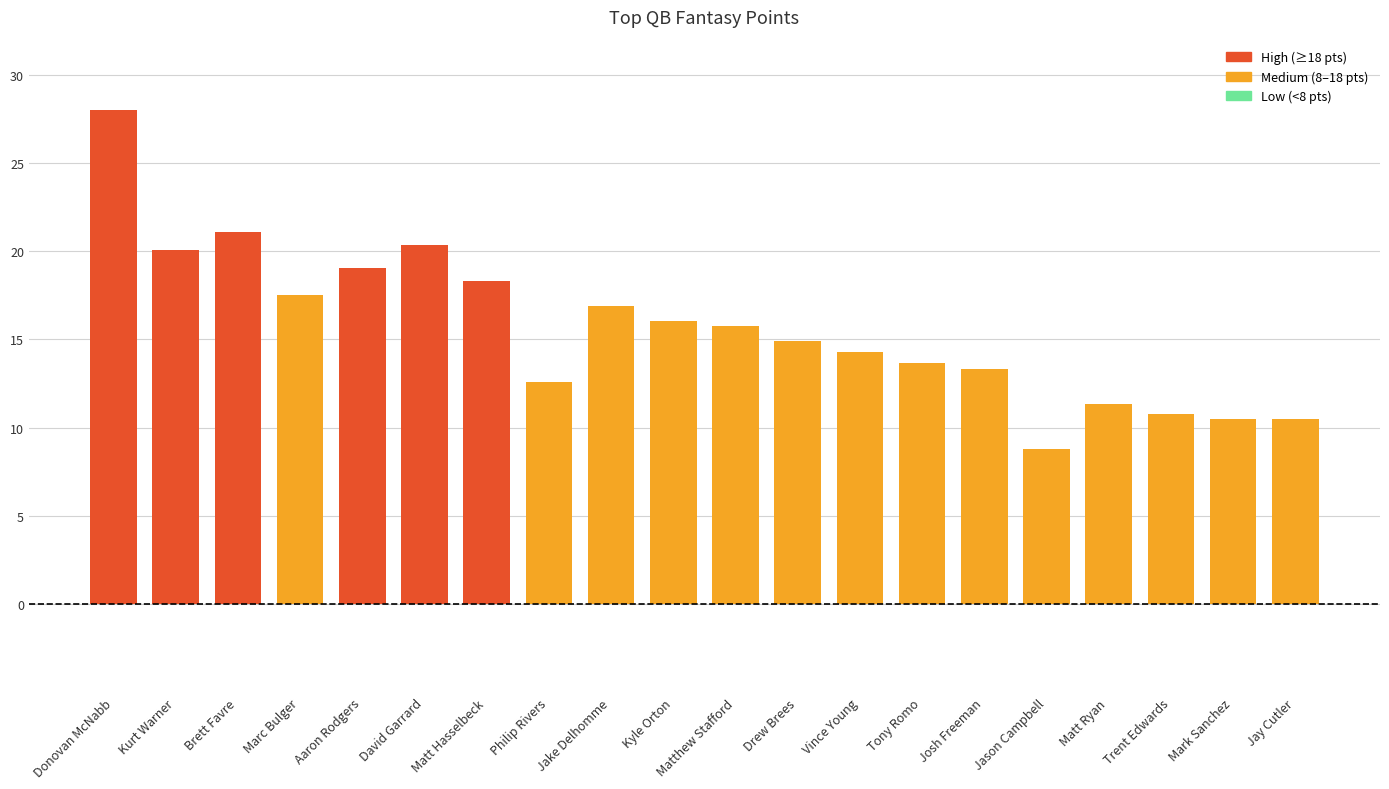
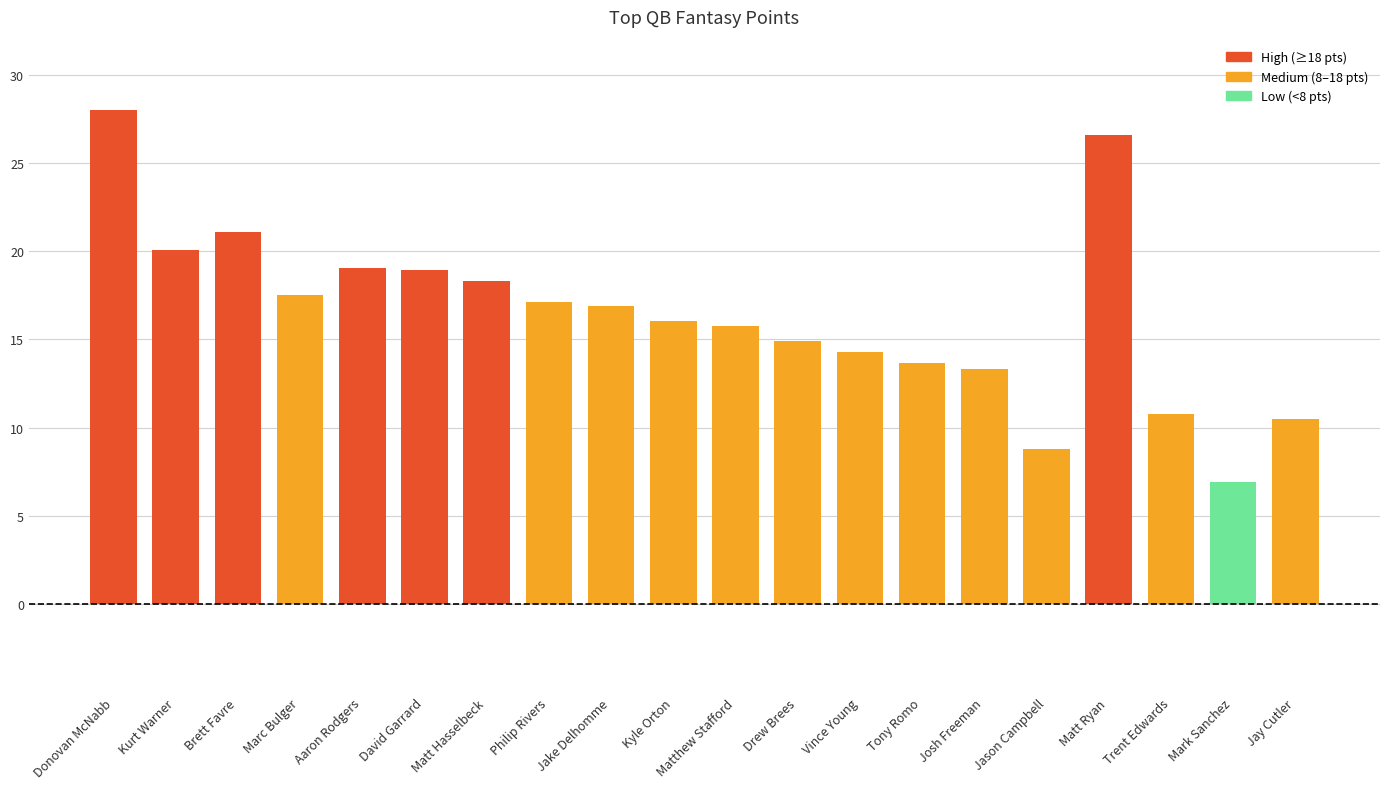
David Garrard: 20.4 -> 18.9
Philip Rivers: 12.6 -> 17.1
Matt Ryan: 11.4 -> 26.6
Mark Sanchez: 10.5 -> 6.9
